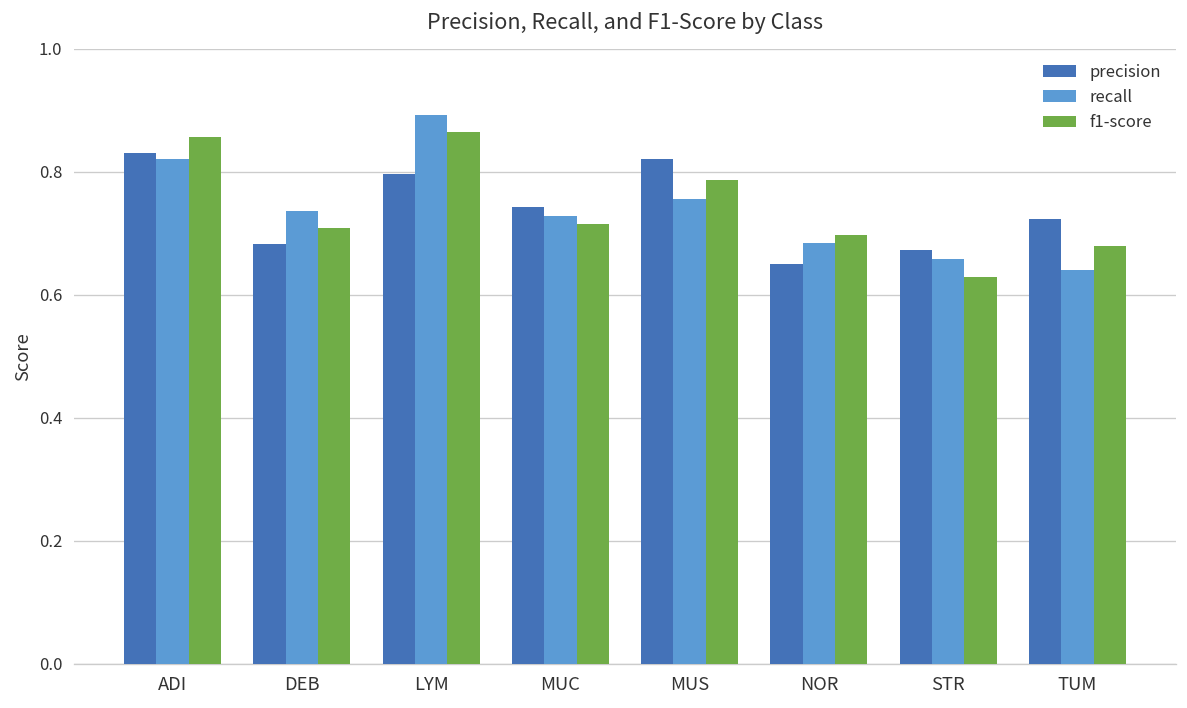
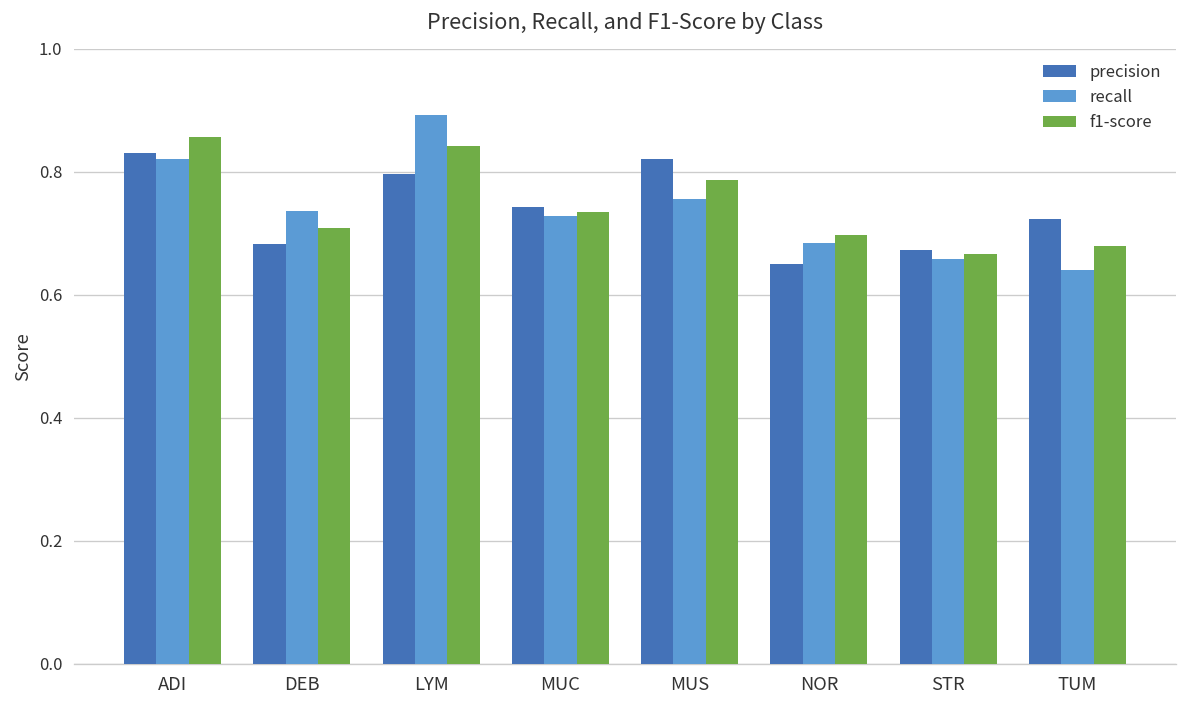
f1-score, LYM: 0.86 -> 0.84
f1-score, MUC: 0.71 -> 0.74
f1-score, STR: 0.63 -> 0.67
